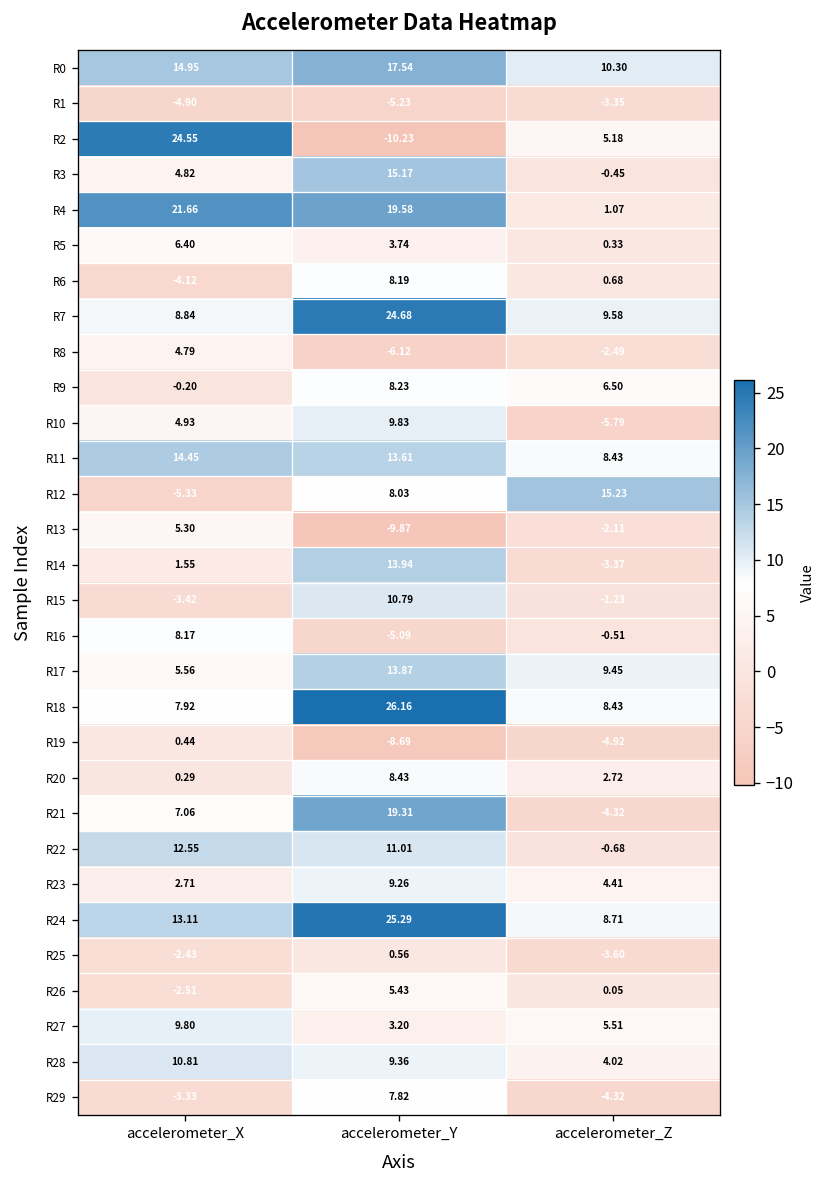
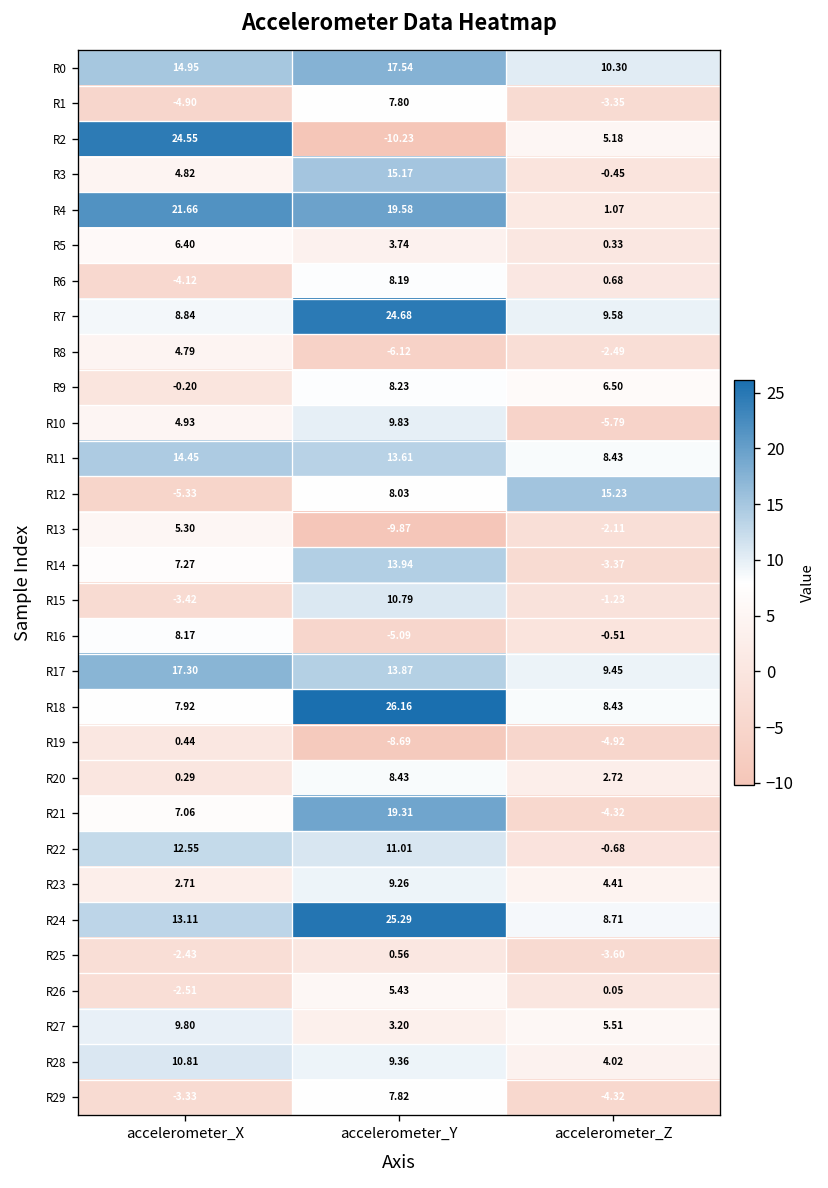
R1, accelerometer_Y: -5.23 -> 7.80
R14, accelerometer_X: 1.55 -> 7.27
R17, accelerometer_X: 5.56 -> 17.30
